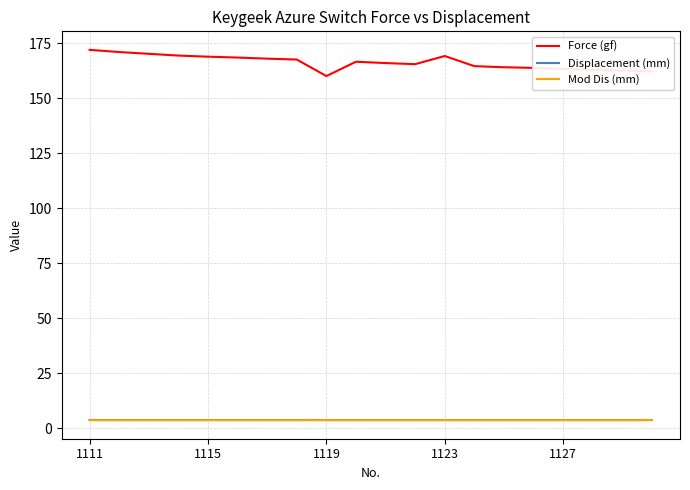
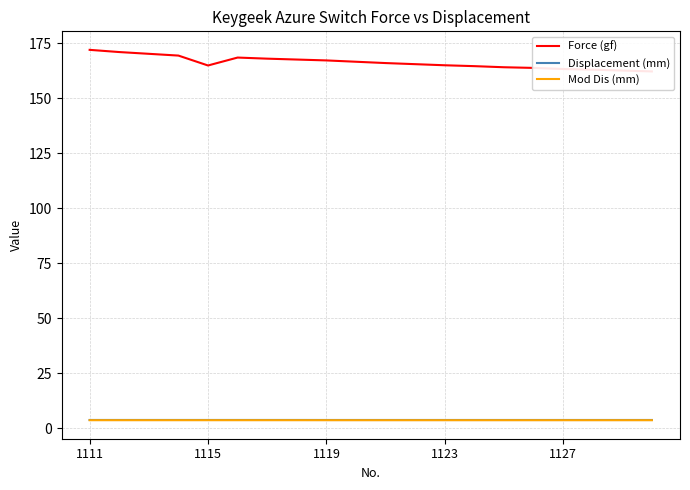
Force (gf), 1115: 169 -> 165
Force (gf), 1119: 160 -> 167
Force (gf), 1123: 169 -> 165
